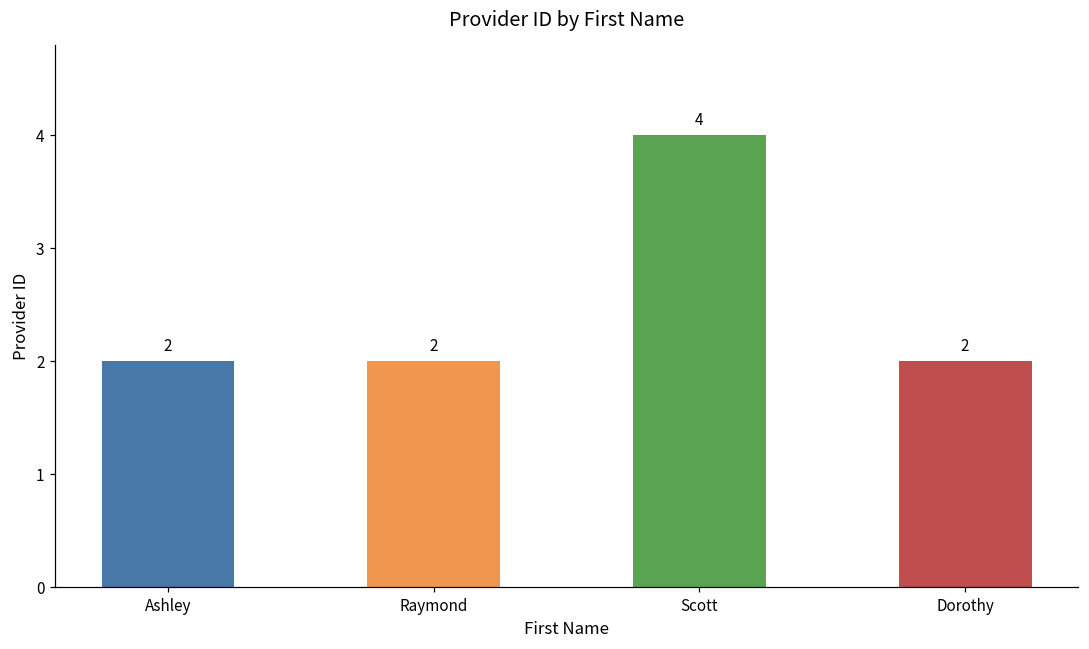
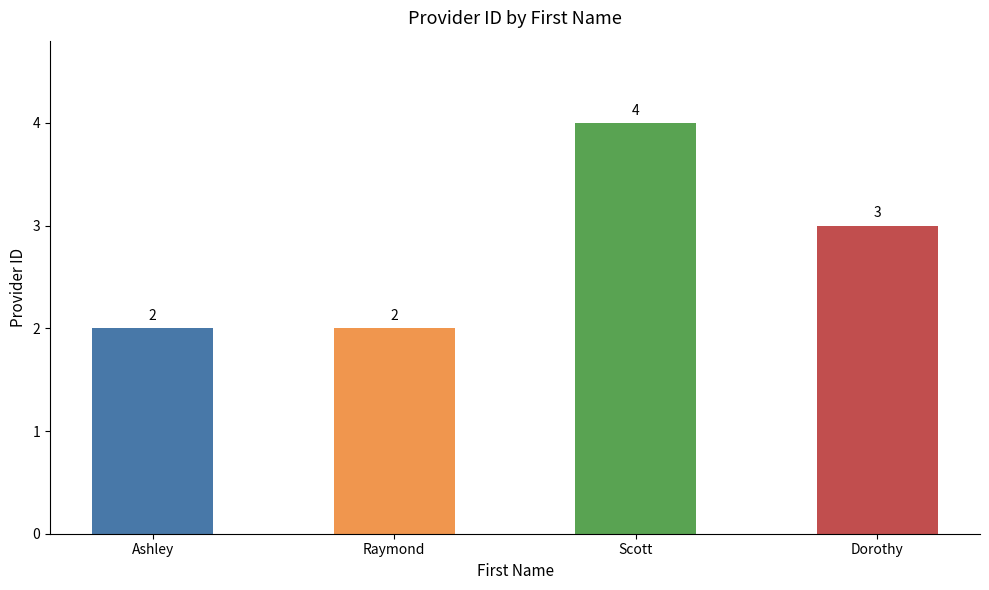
Dorothy: 2 -> 3
